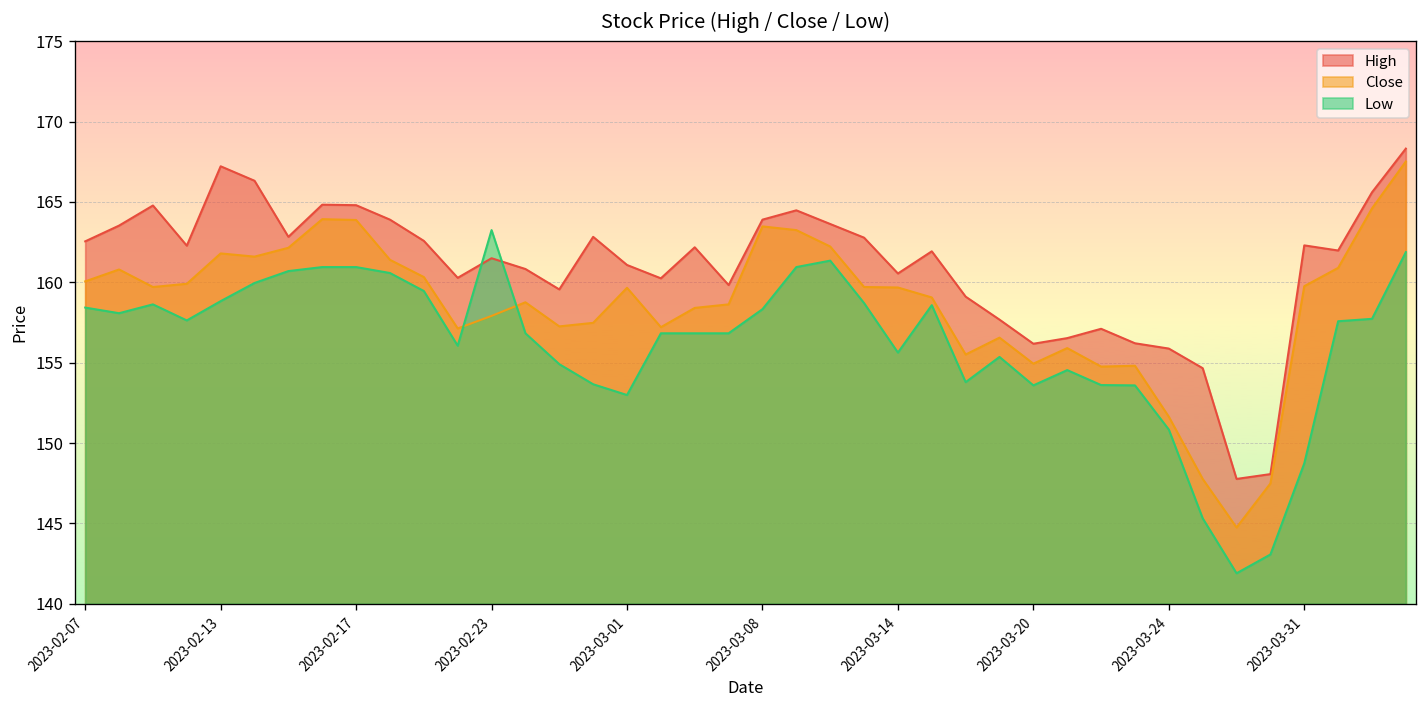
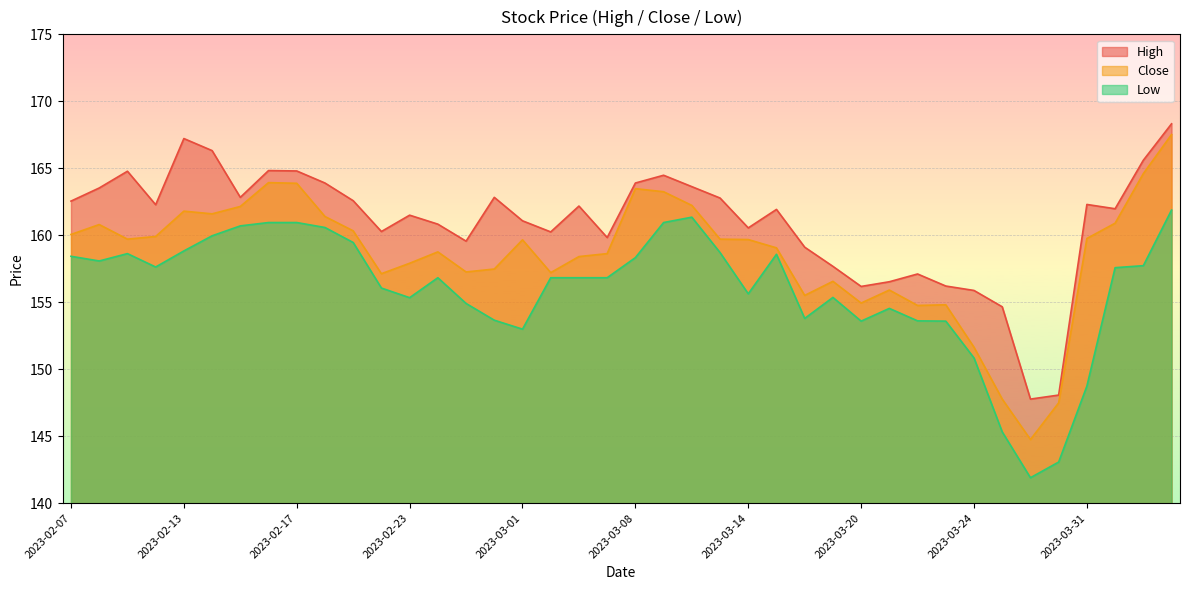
Low, 2023-02-23: 163.3 -> 155.3
